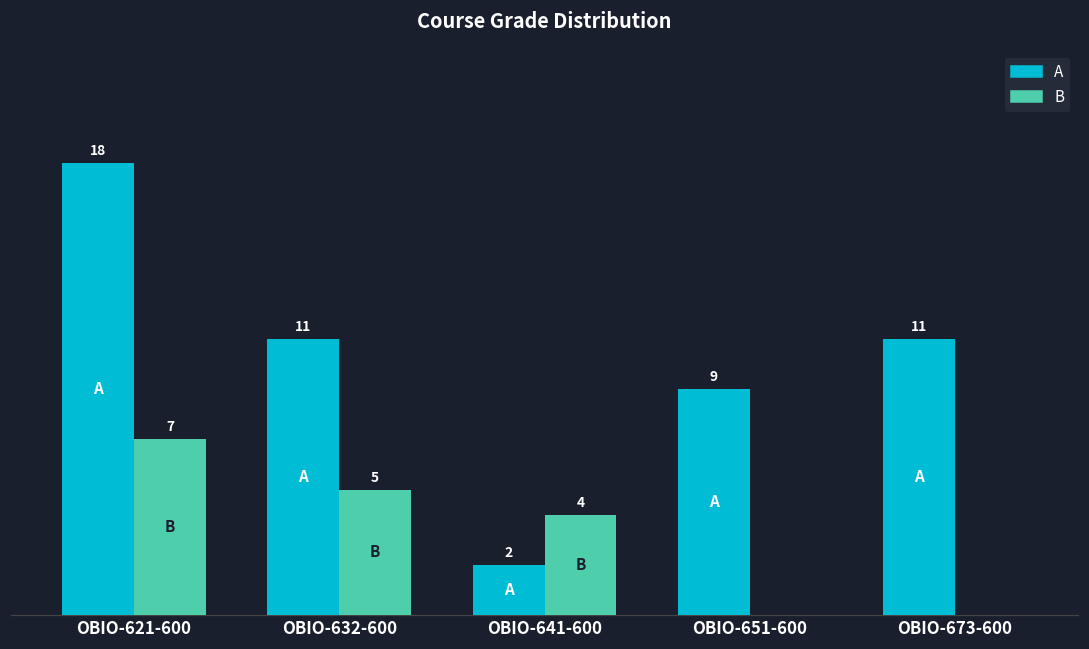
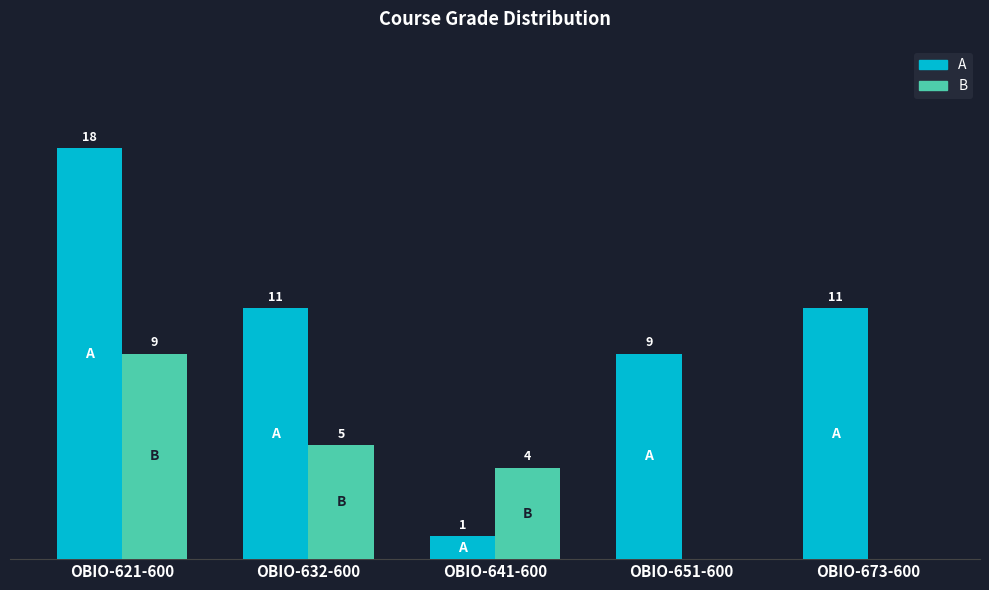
B, OBIO-621-600: 7 -> 9
A, OBIO-641-600: 2 -> 1
